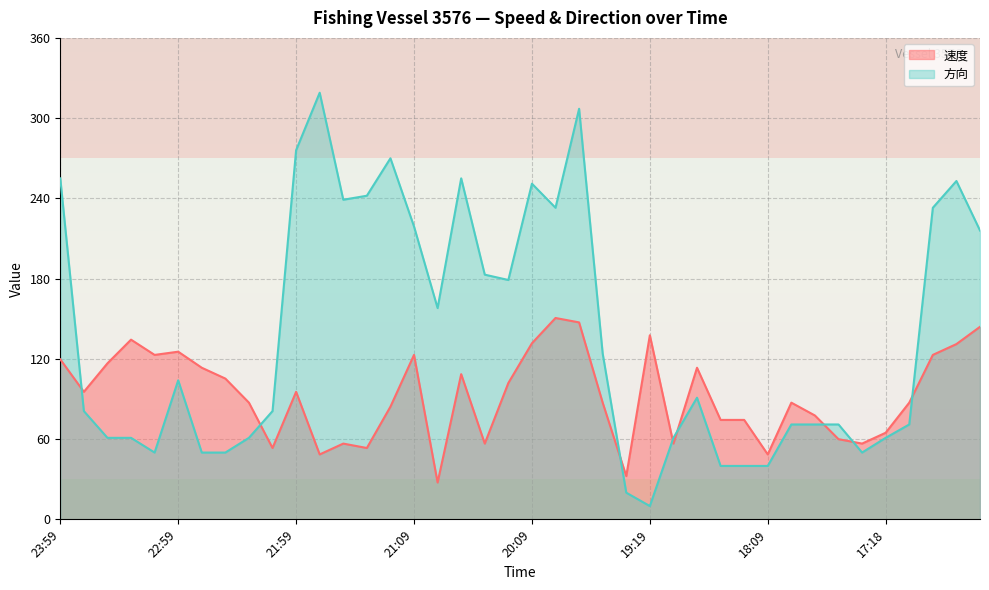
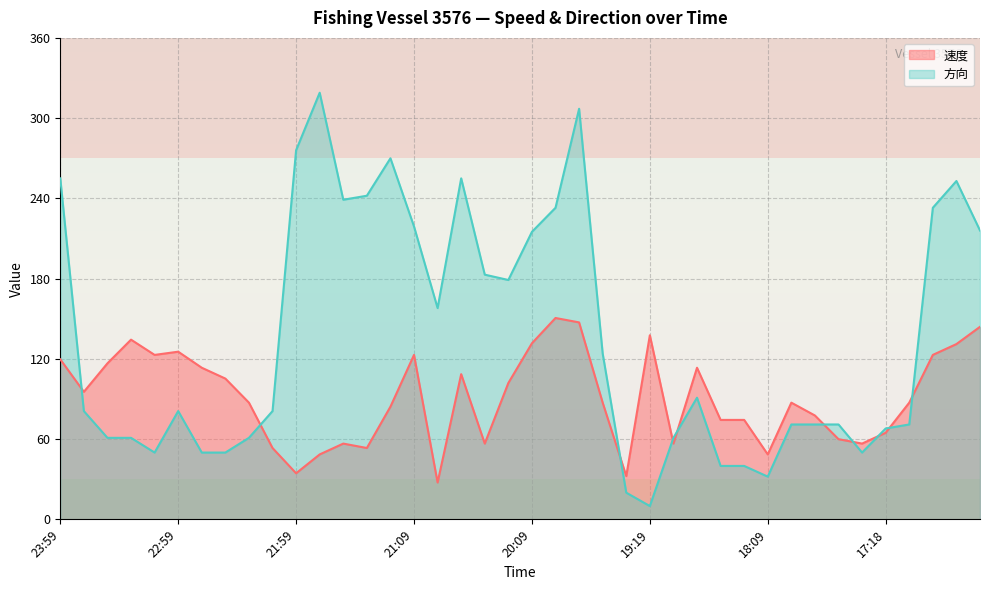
方向, 22:59: 104 -> 81
速度, 21:59: 95 -> 35
方向, 20:09: 251 -> 215
方向, 18:09: 40 -> 32
方向, 17:18: 61 -> 68
